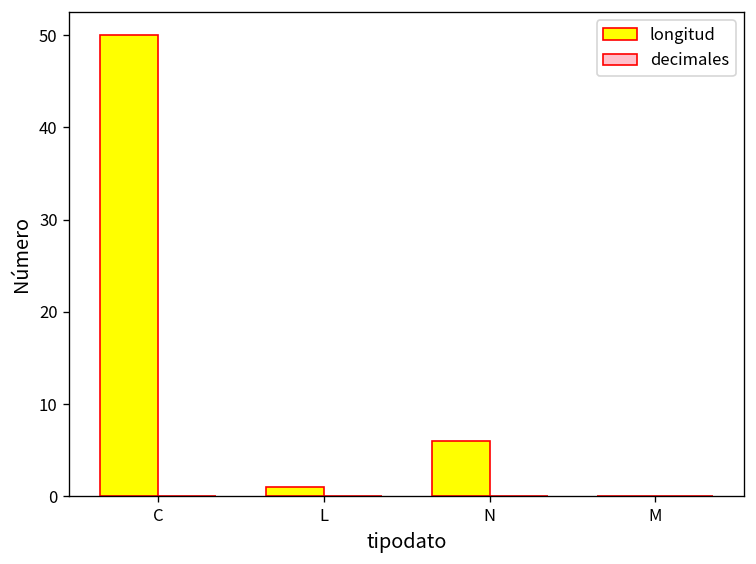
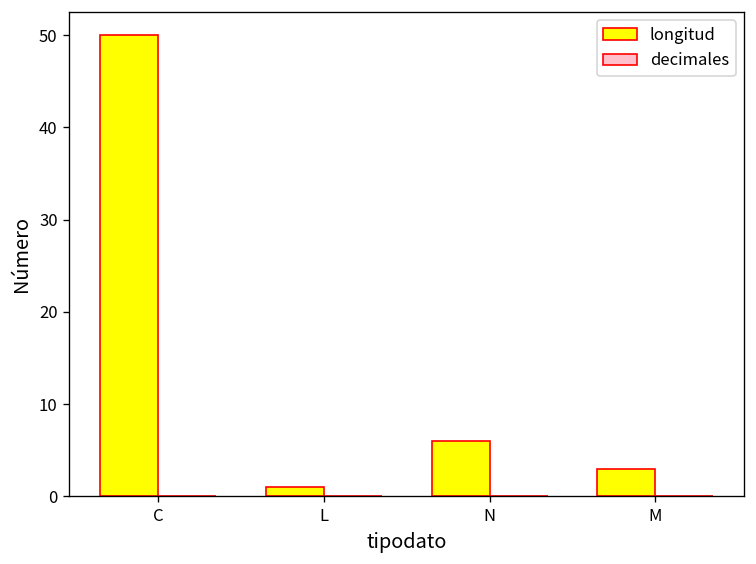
longitud, M: 0 -> 3
